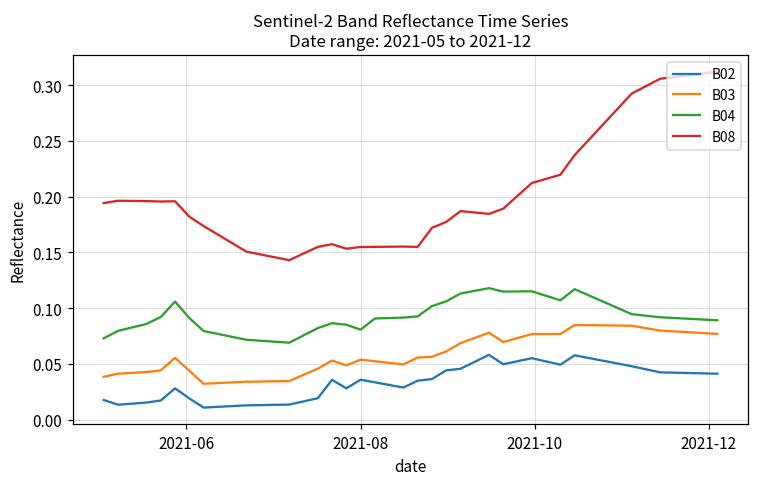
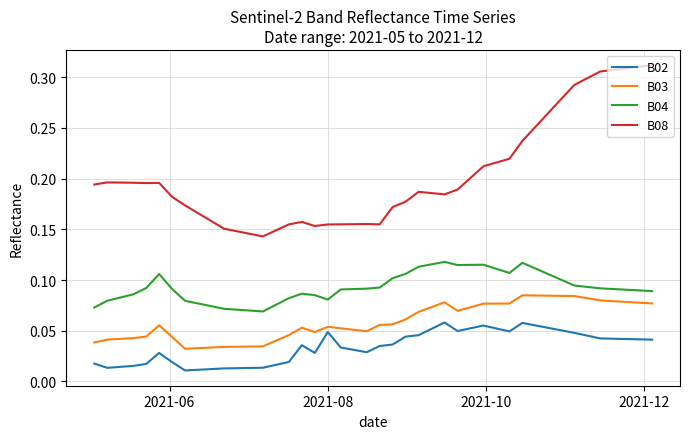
B02, 2021-08: 0.036 -> 0.049
